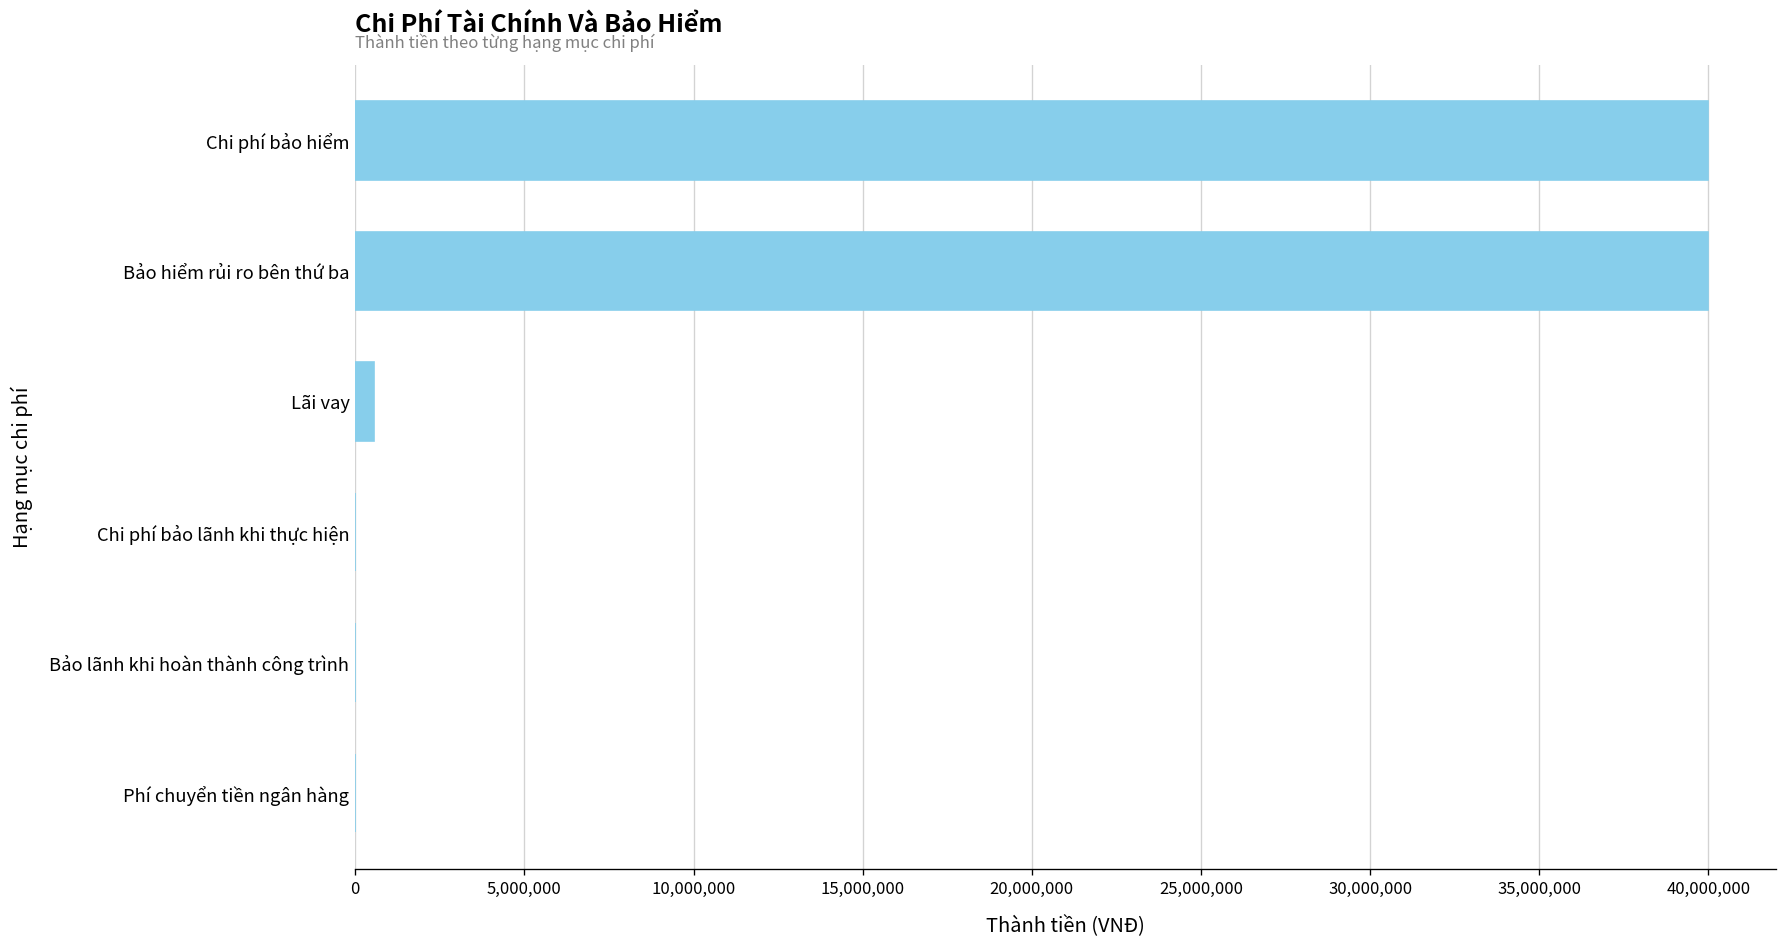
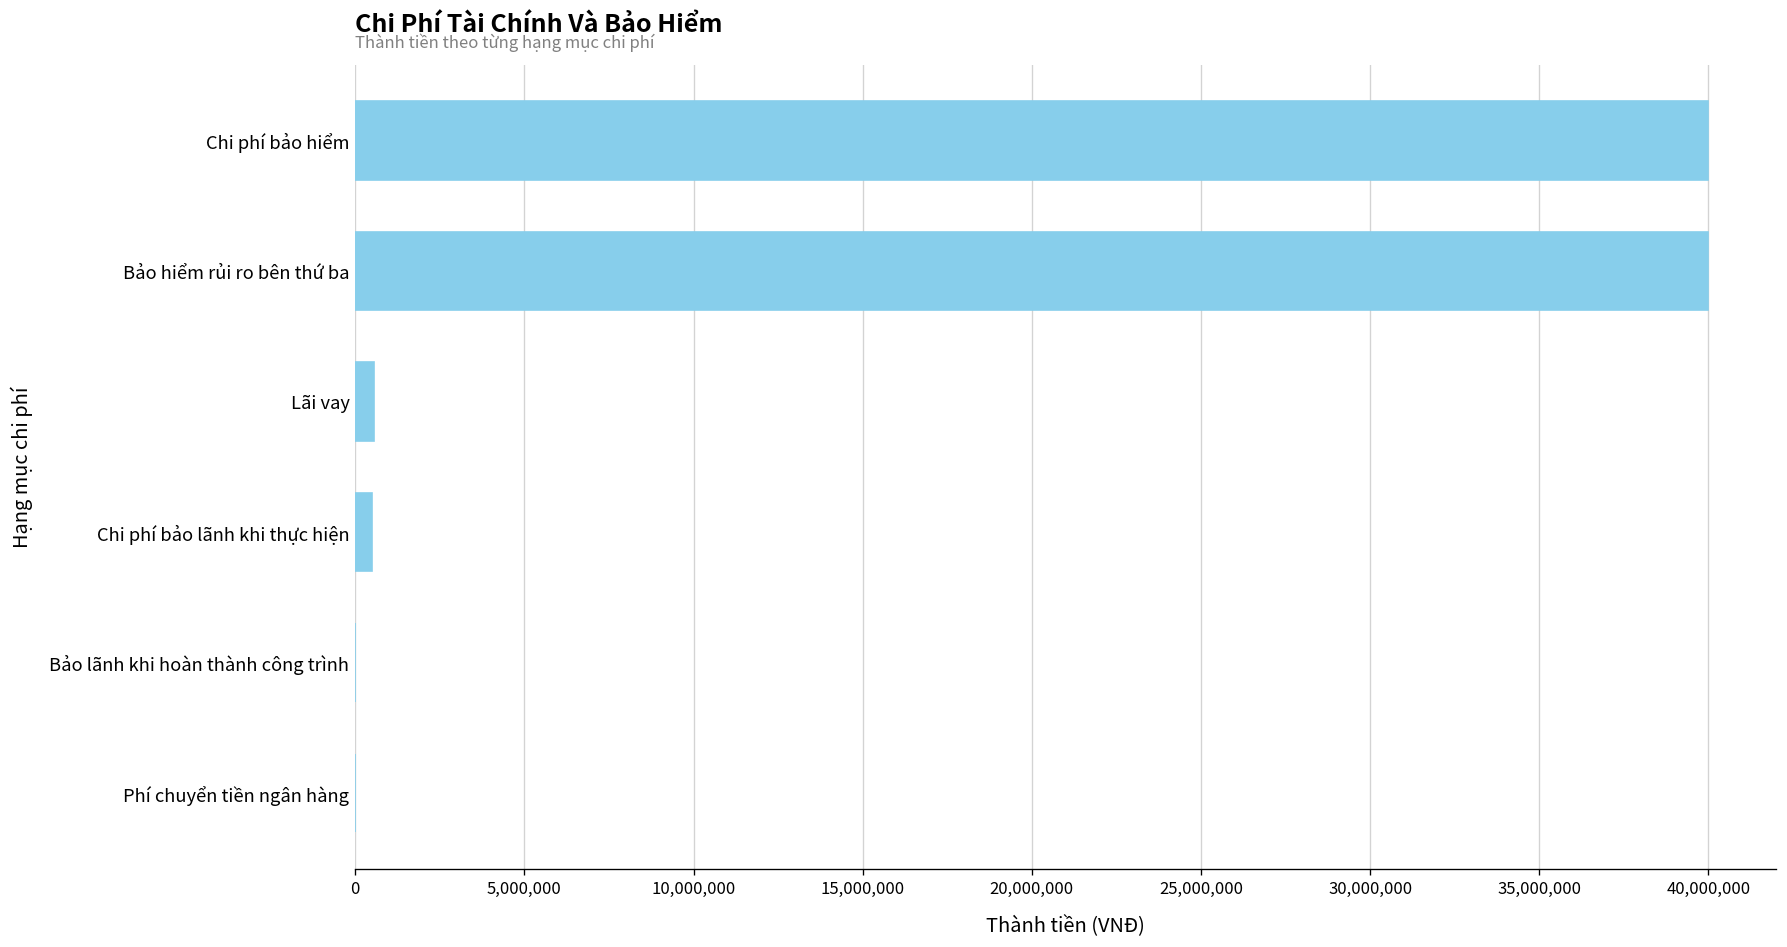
Chi phí bảo lãnh khi thực hiện: 0 -> 500,000
